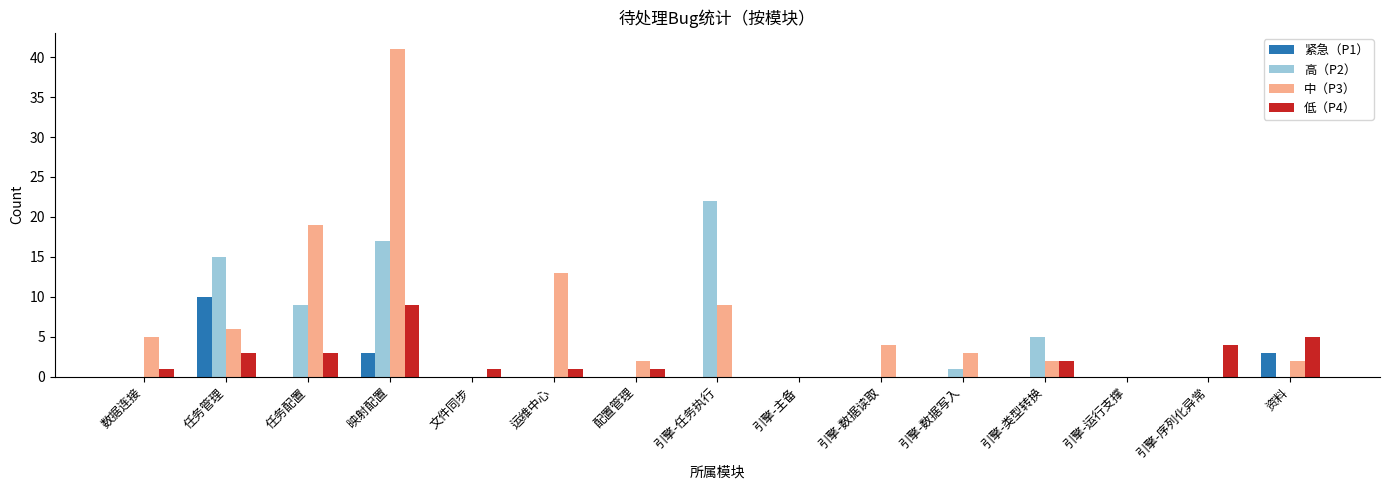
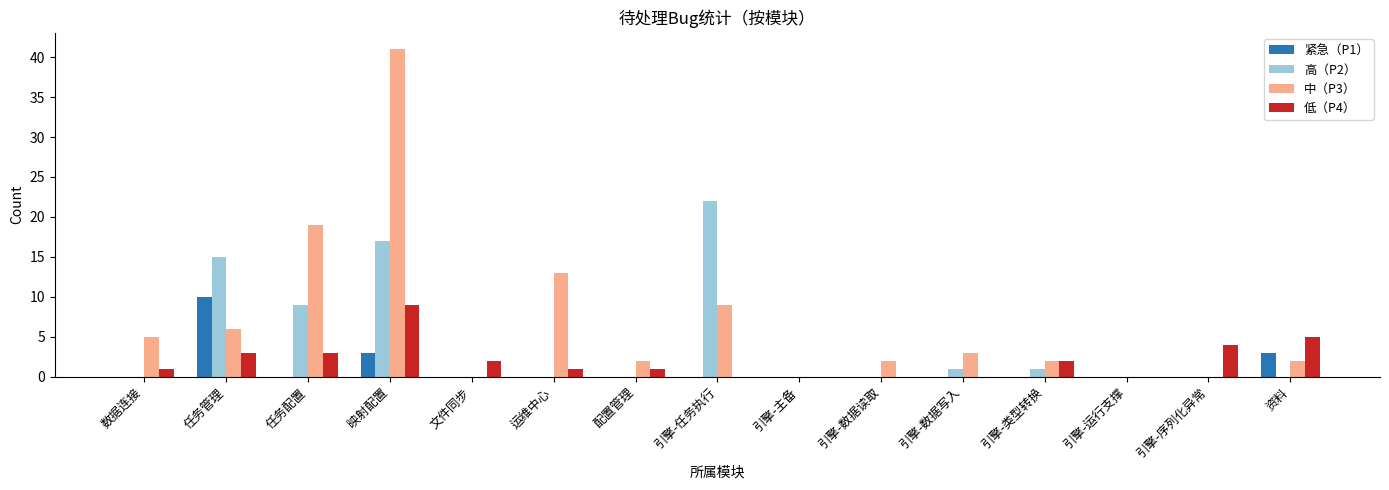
低（P4）, 文件同步: 1 -> 2
中（P3）, 引擎-数据读取: 4 -> 2
高（P2）, 引擎-类型转换: 5 -> 1
